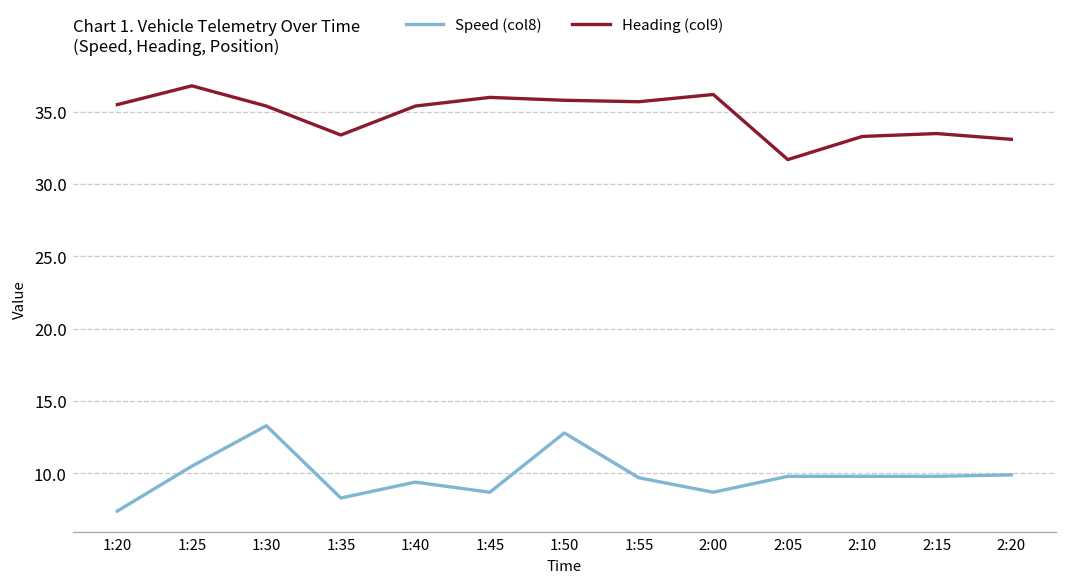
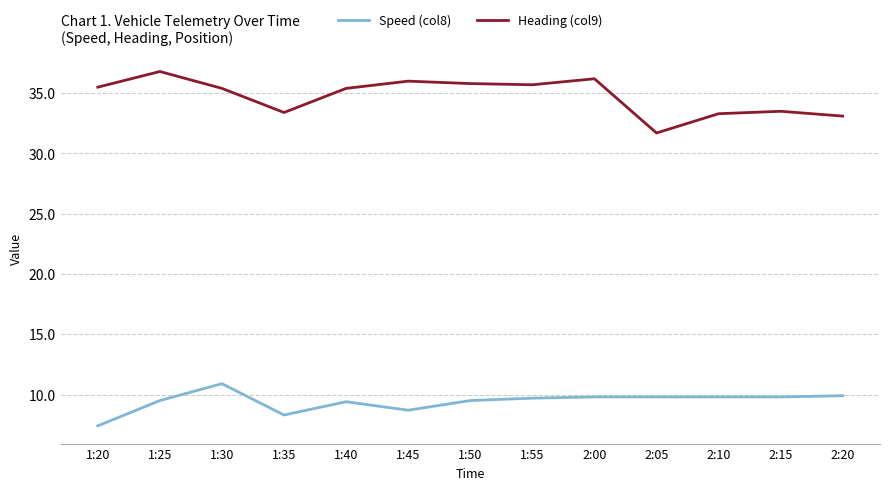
Speed (col8), 1:25: 10.5 -> 9.5
Speed (col8), 1:30: 13.3 -> 10.9
Speed (col8), 1:50: 12.8 -> 9.5
Speed (col8), 2:00: 8.7 -> 9.8
